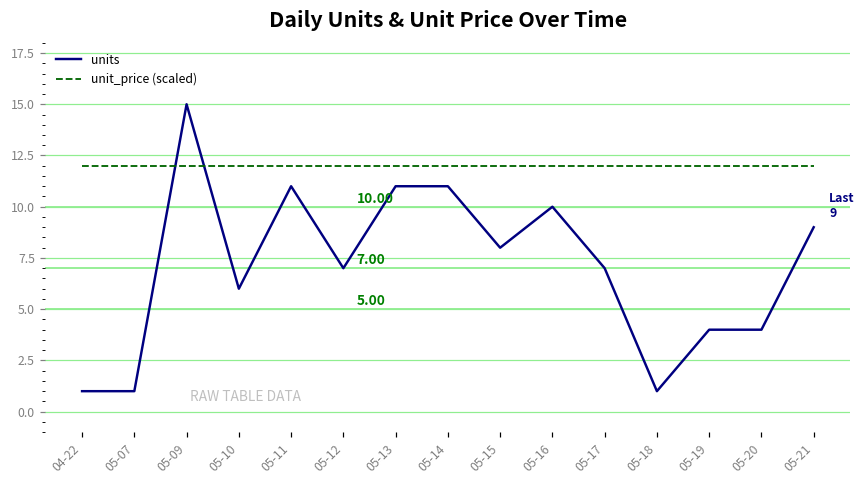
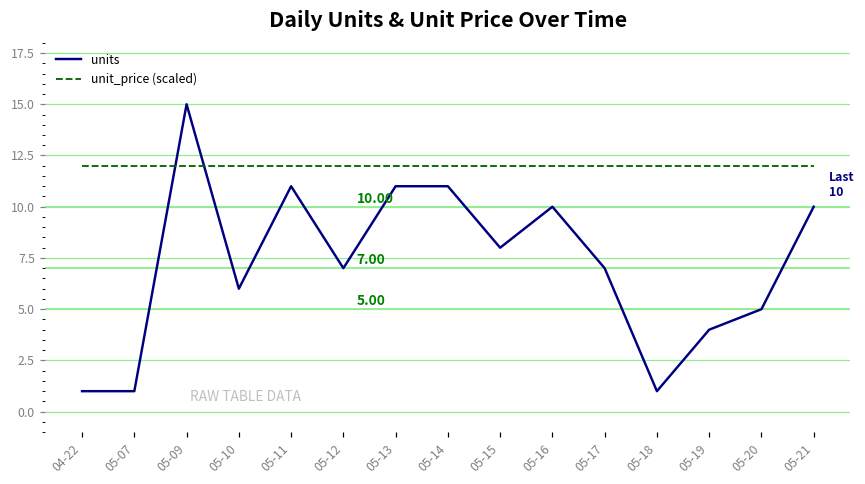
units, 05-20: 4 -> 5
units, 05-21: 9 -> 10
